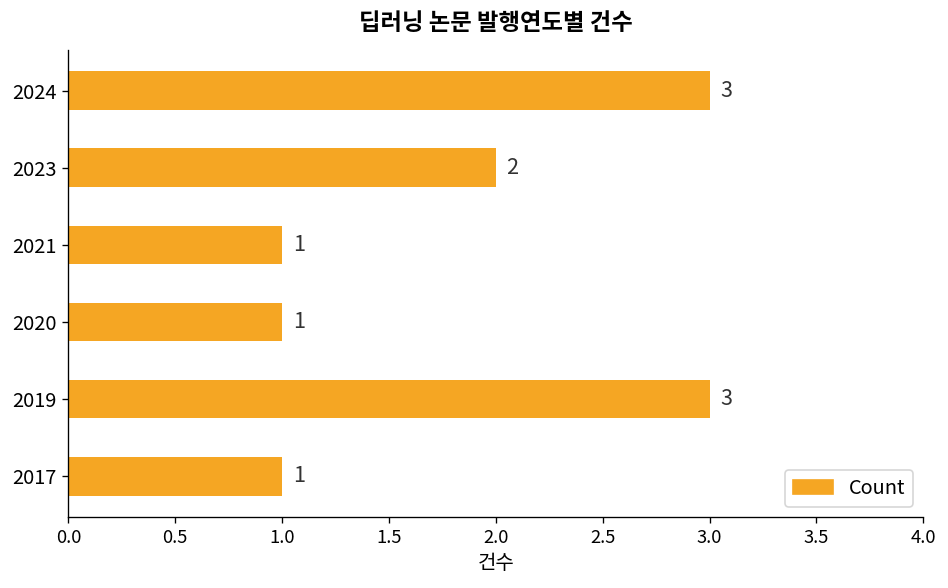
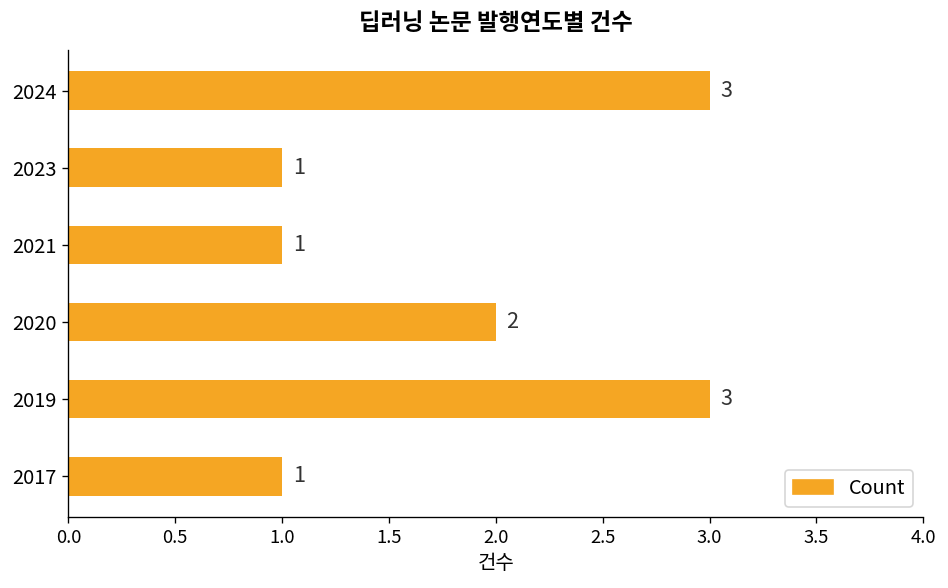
2023: 2 -> 1
2020: 1 -> 2
